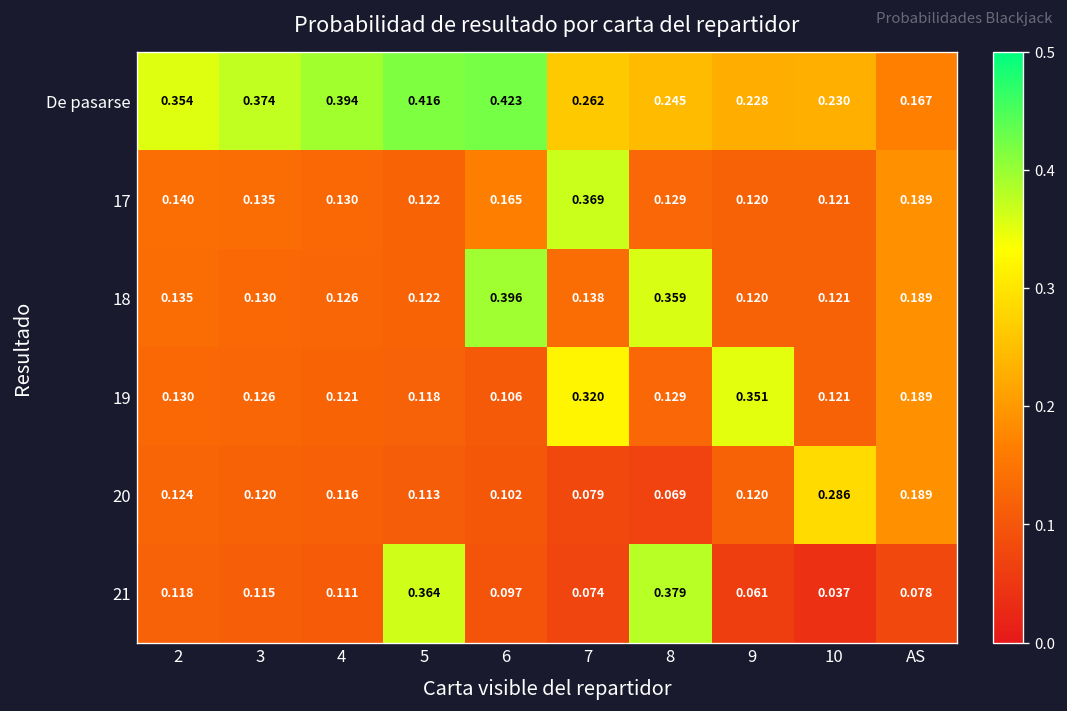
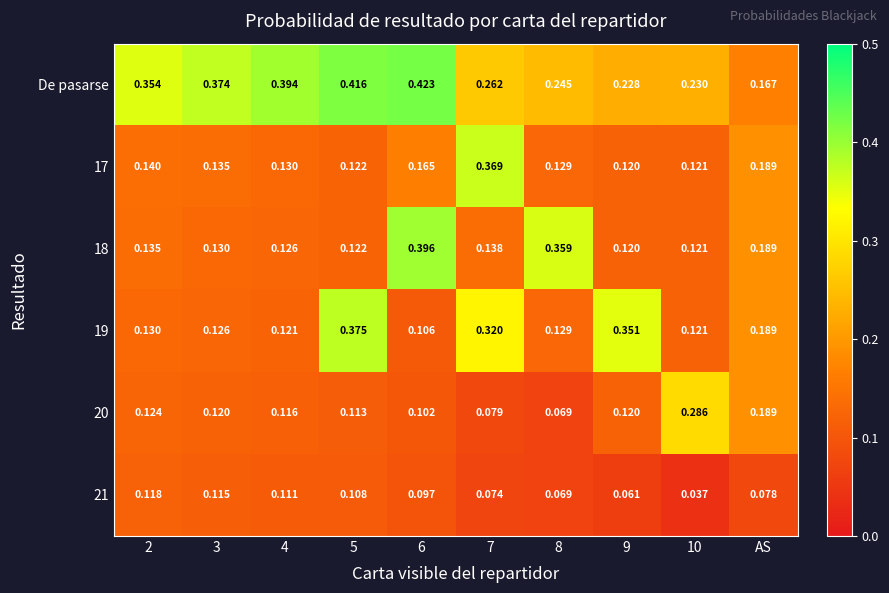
19, 5: 0.118 -> 0.375
21, 5: 0.364 -> 0.108
21, 8: 0.379 -> 0.069
